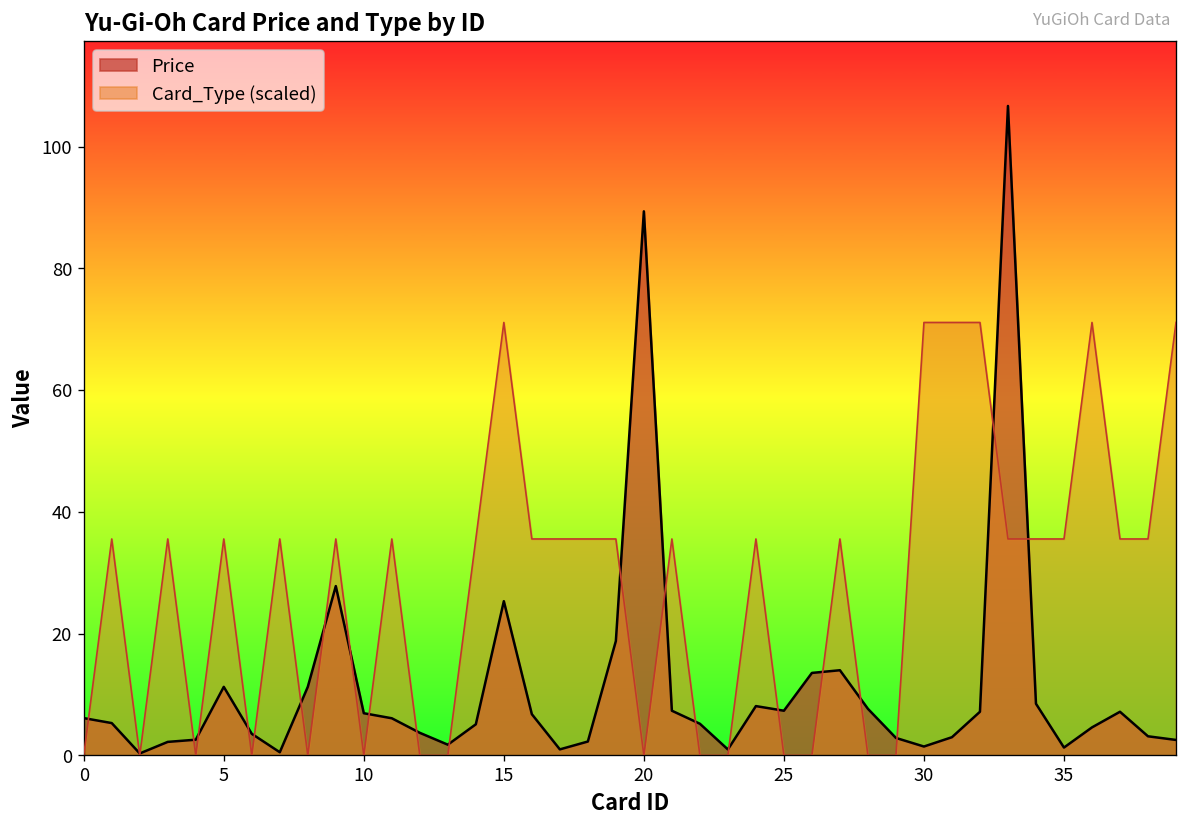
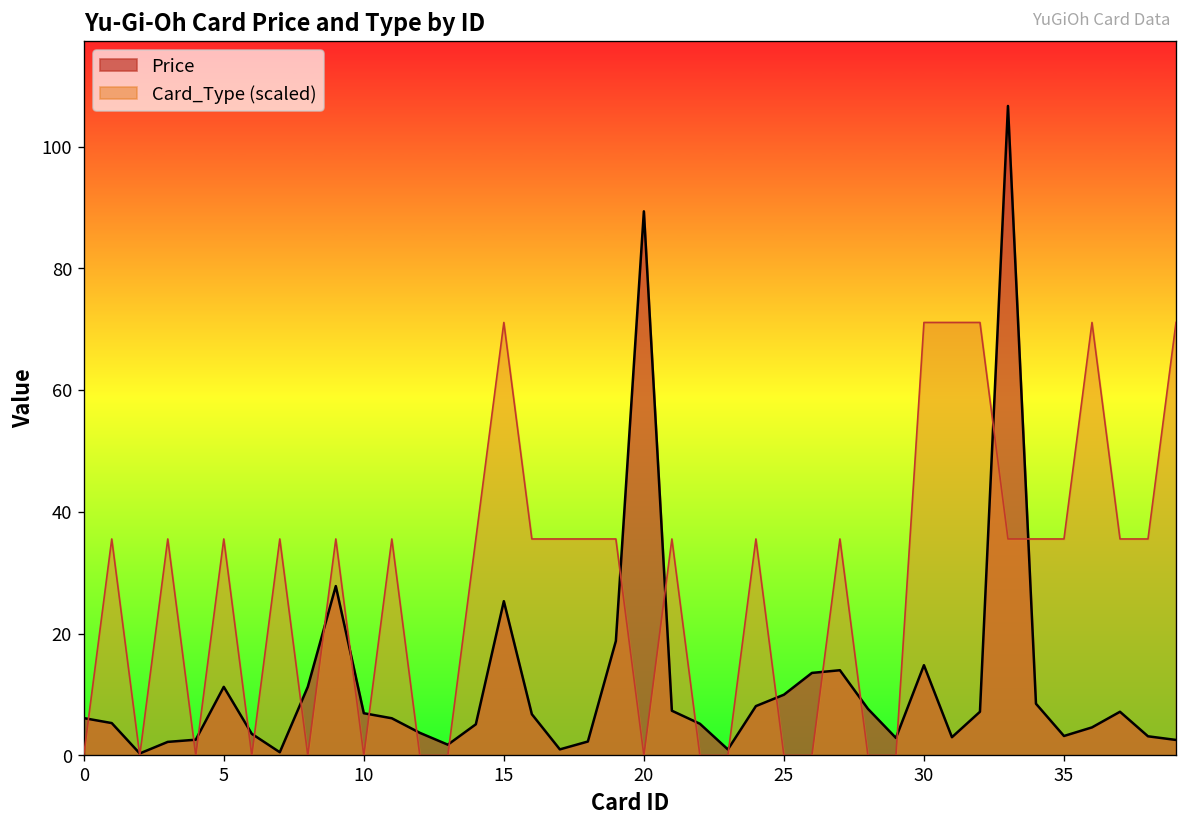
Price, 25: 7 -> 10
Price, 30: 1 -> 15
Price, 35: 1 -> 3
